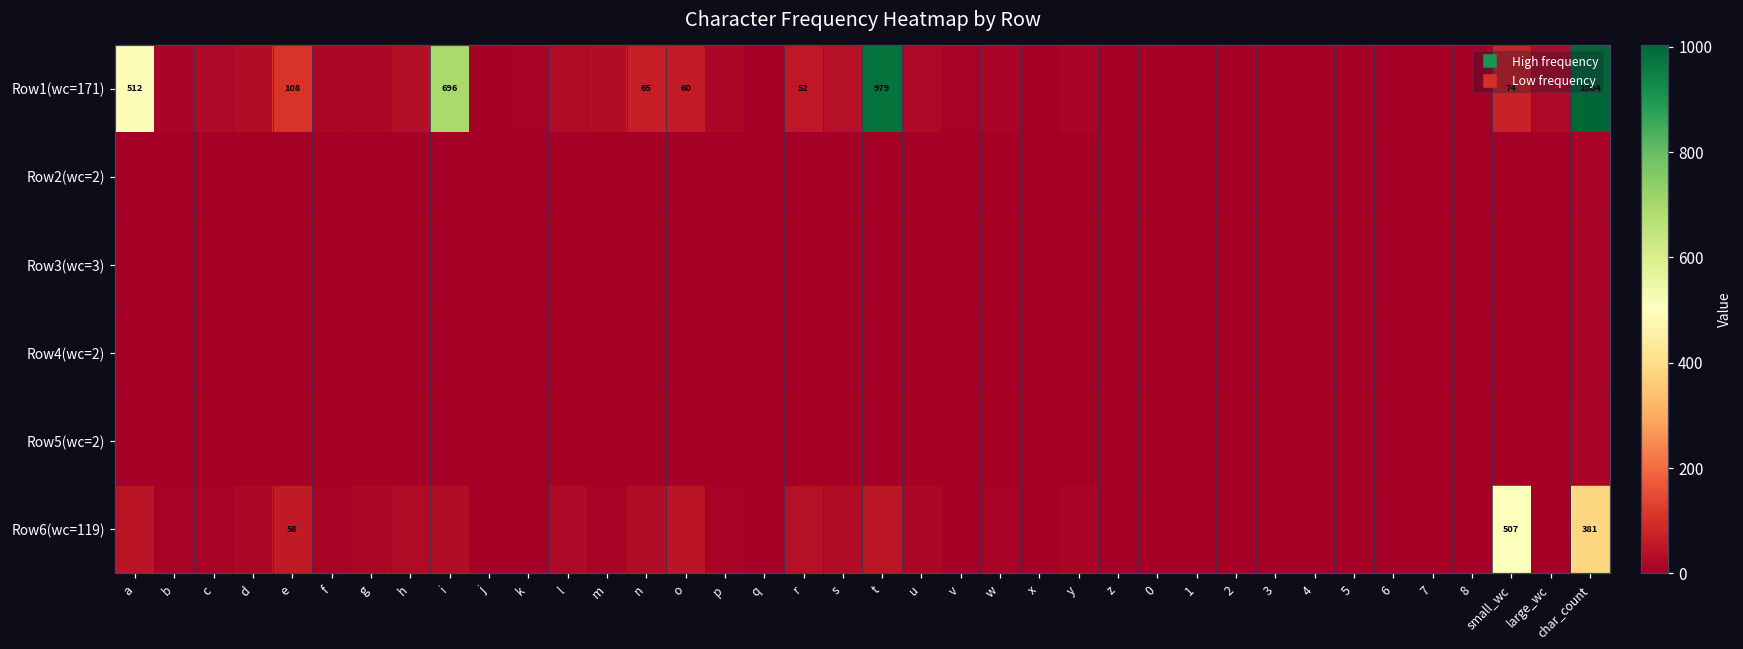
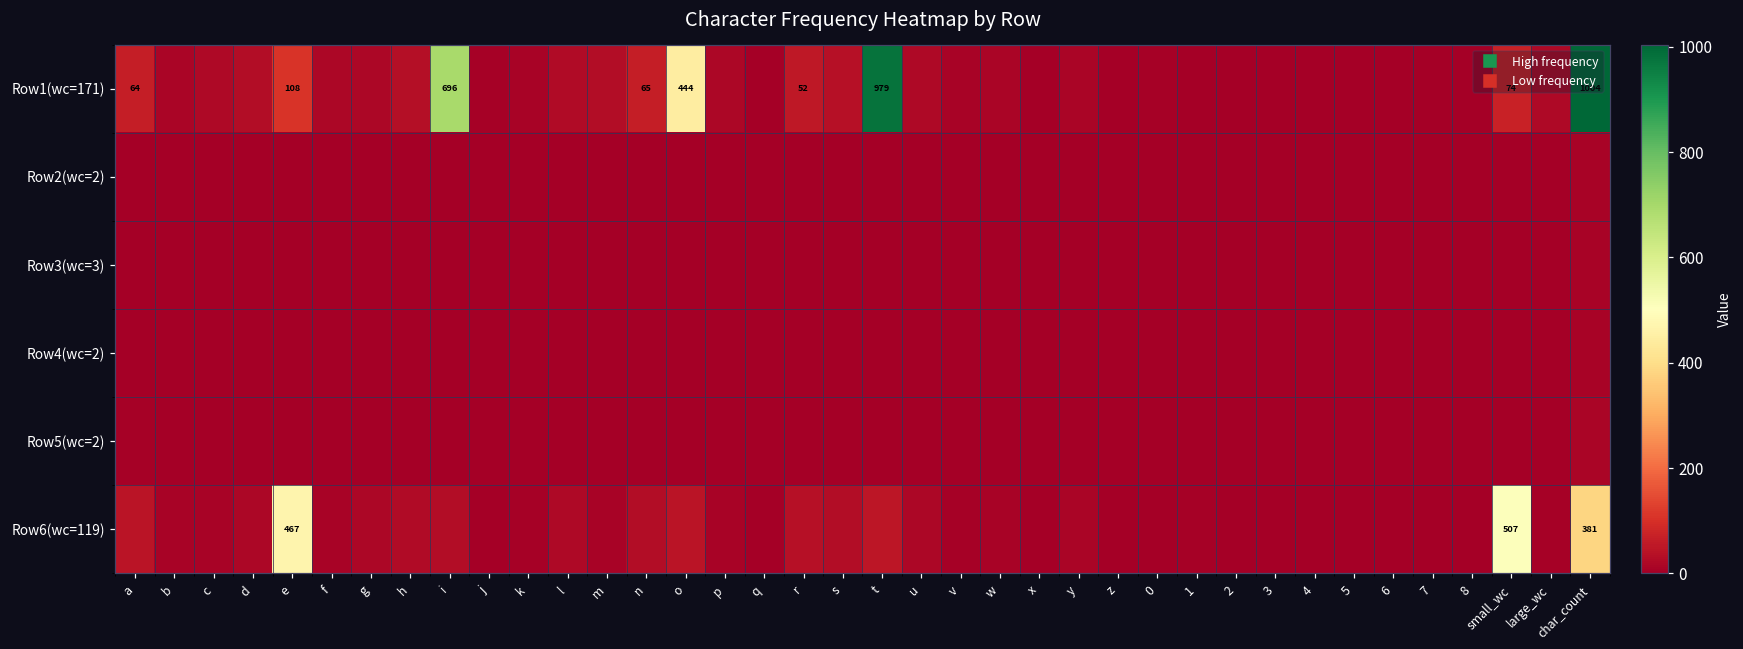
Row1(wc=171), a: 512 -> 64
Row1(wc=171), o: 60 -> 444
Row6(wc=119), e: 58 -> 467
